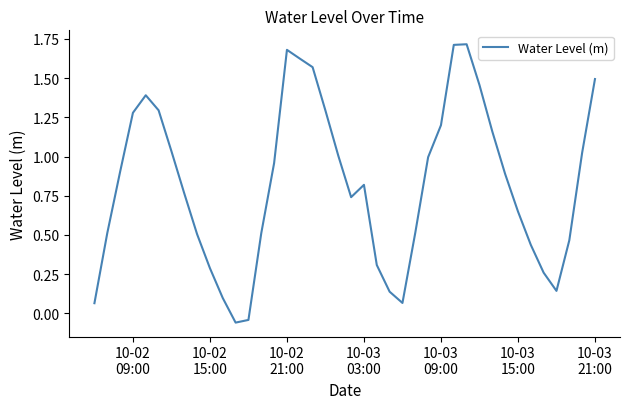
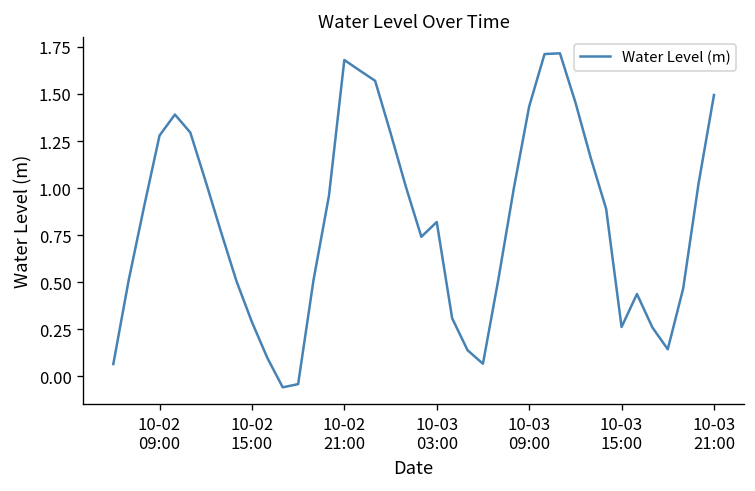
10-03 09:00: 1.20 -> 1.43
10-03 15:00: 0.65 -> 0.26
